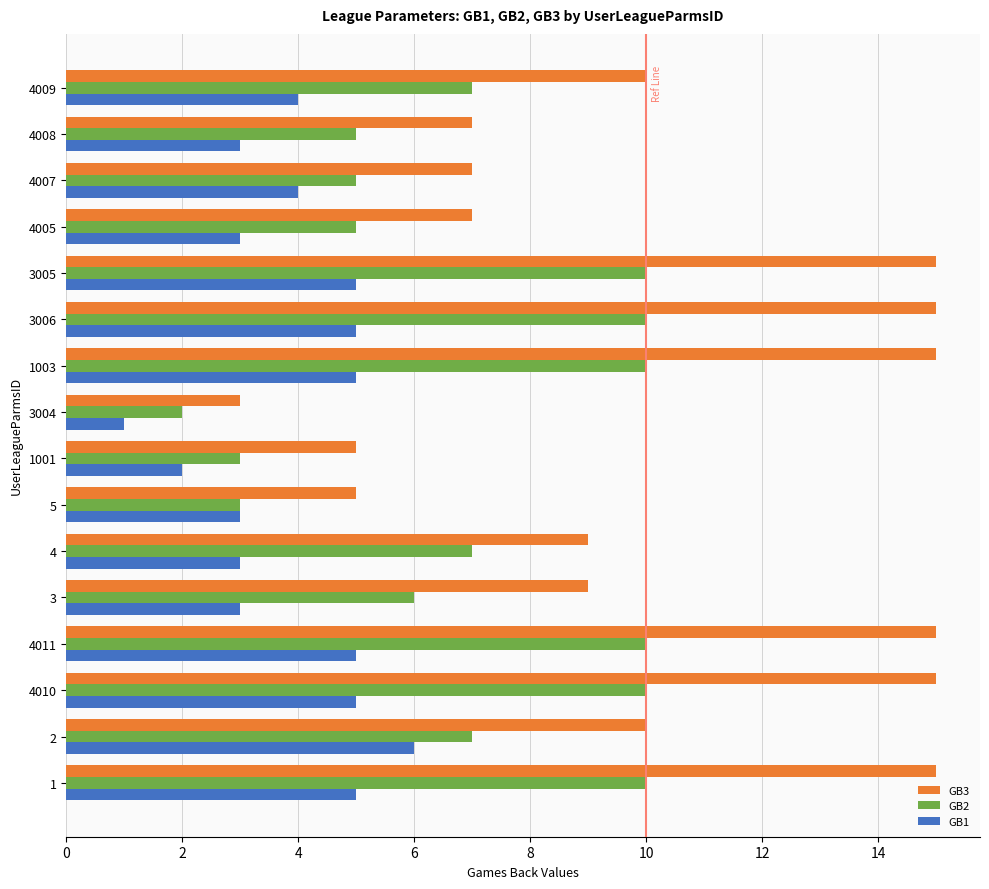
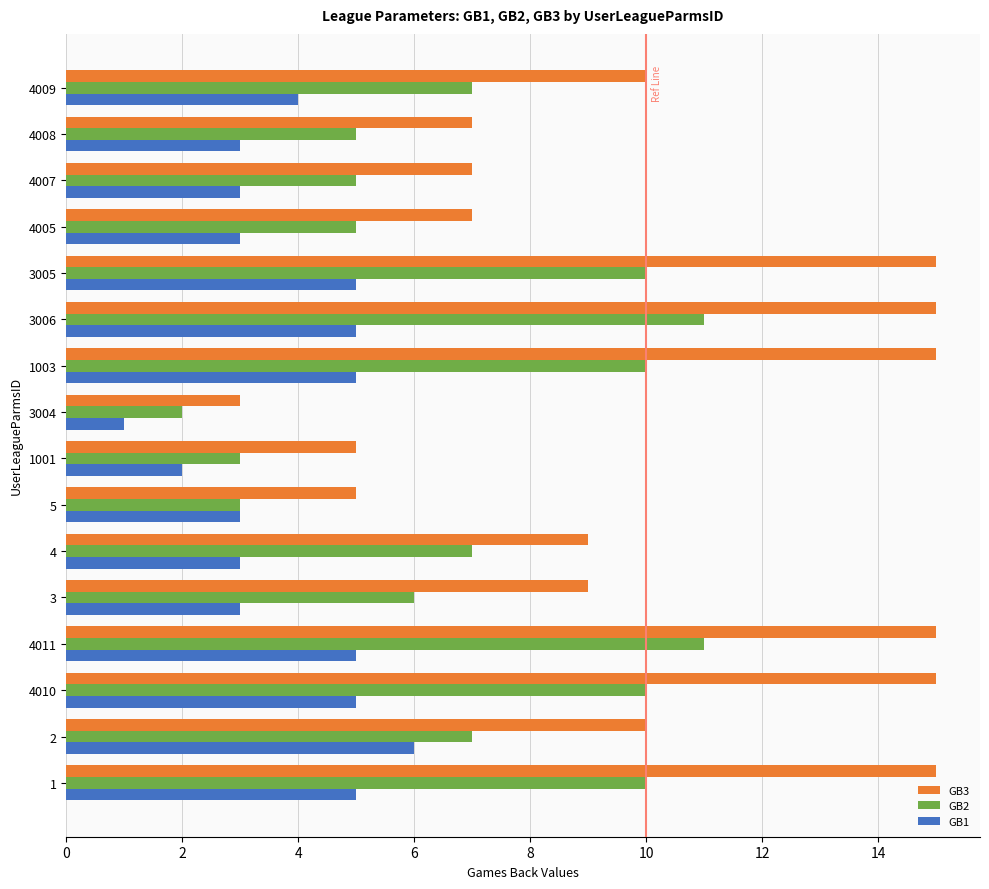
GB1, 4007: 4 -> 3
GB2, 3006: 10 -> 11
GB2, 4011: 10 -> 11
